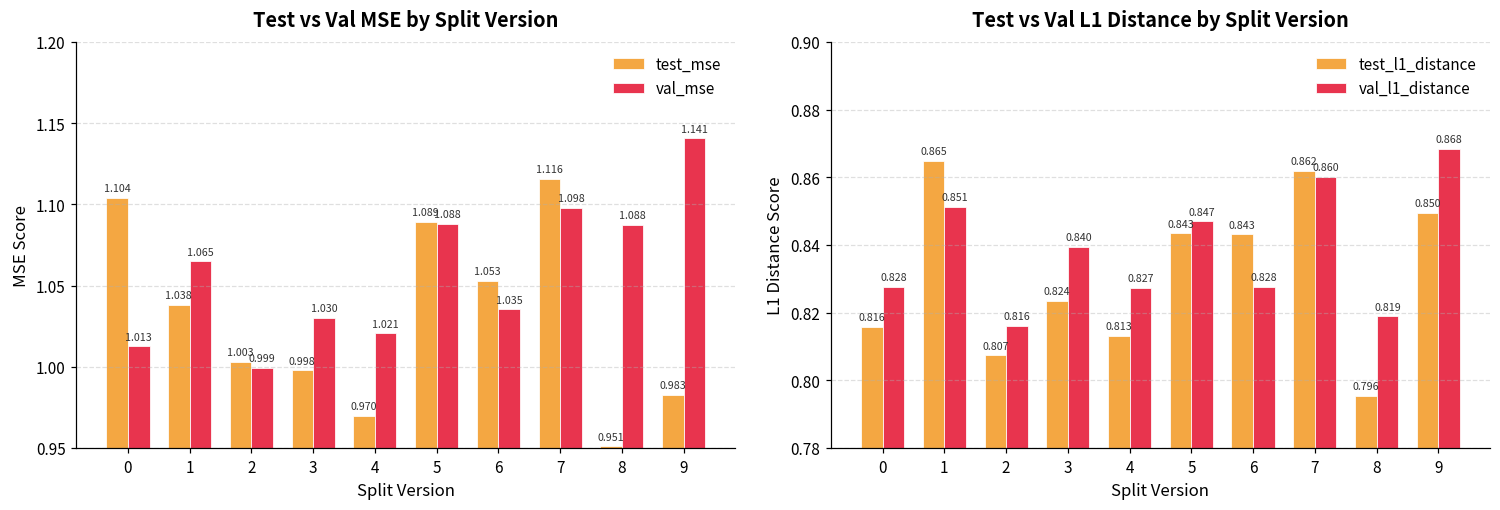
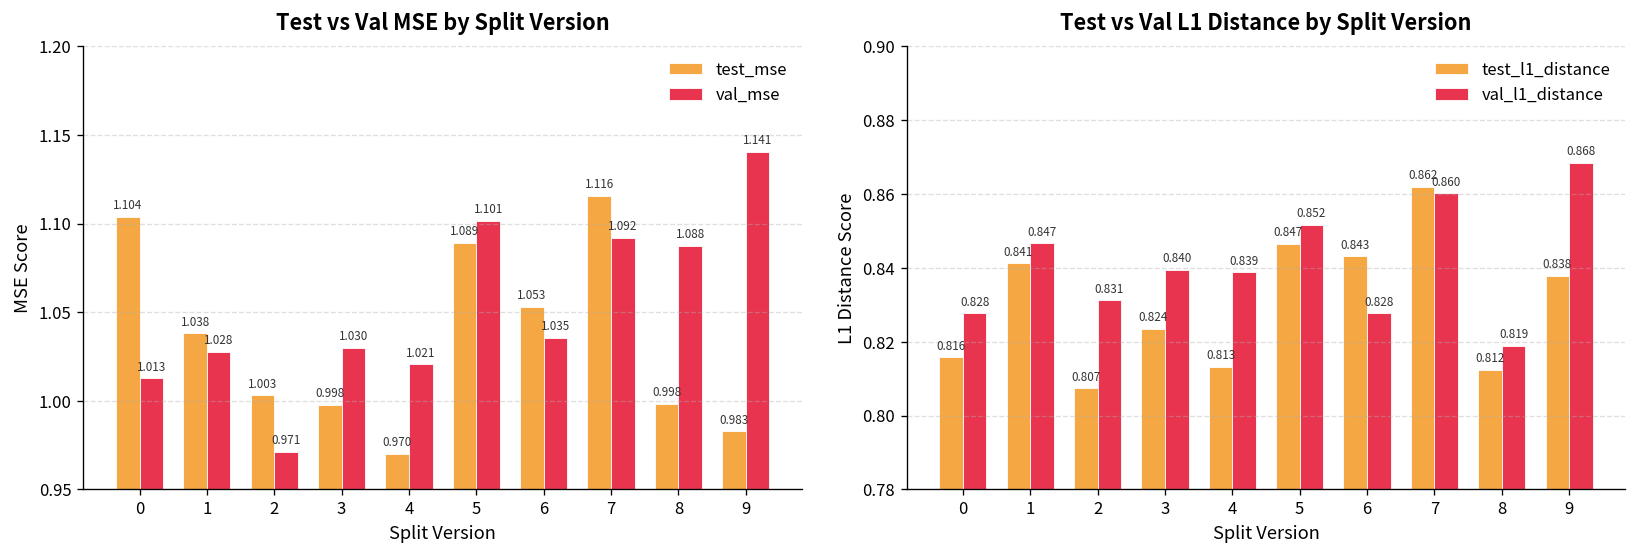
Test vs Val MSE by Split Version, val_mse, 1: 1.065 -> 1.028
Test vs Val MSE by Split Version, val_mse, 2: 0.999 -> 0.971
Test vs Val MSE by Split Version, val_mse, 5: 1.088 -> 1.101
Test vs Val MSE by Split Version, val_mse, 7: 1.098 -> 1.092
Test vs Val MSE by Split Version, test_mse, 8: 0.951 -> 0.998
Test vs Val L1 Distance by Split Version, test_l1_distance, 1: 0.865 -> 0.841
Test vs Val L1 Distance by Split Version, val_l1_distance, 1: 0.851 -> 0.847
Test vs Val L1 Distance by Split Version, val_l1_distance, 2: 0.816 -> 0.831
Test vs Val L1 Distance by Split Version, val_l1_distance, 4: 0.827 -> 0.839
Test vs Val L1 Distance by Split Version, test_l1_distance, 5: 0.843 -> 0.847
Test vs Val L1 Distance by Split Version, val_l1_distance, 5: 0.847 -> 0.852
Test vs Val L1 Distance by Split Version, test_l1_distance, 8: 0.796 -> 0.812
Test vs Val L1 Distance by Split Version, test_l1_distance, 9: 0.850 -> 0.838
